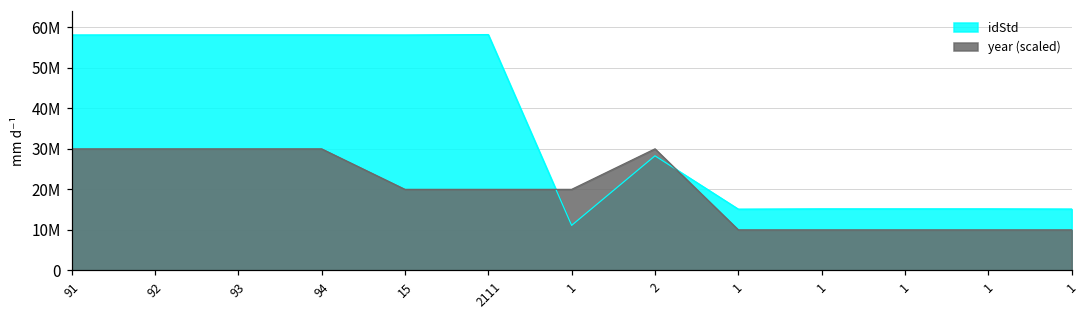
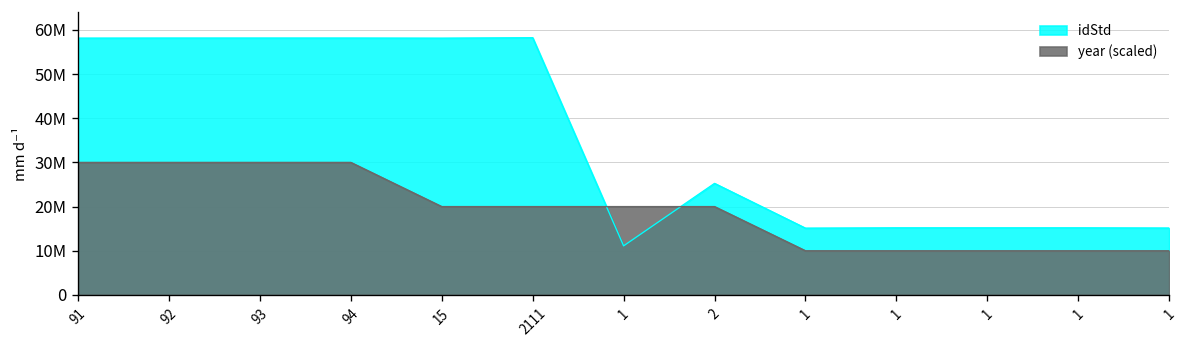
idStd, 2: 28000000 -> 25000000
year (scaled), 2: 30000000 -> 20000000
